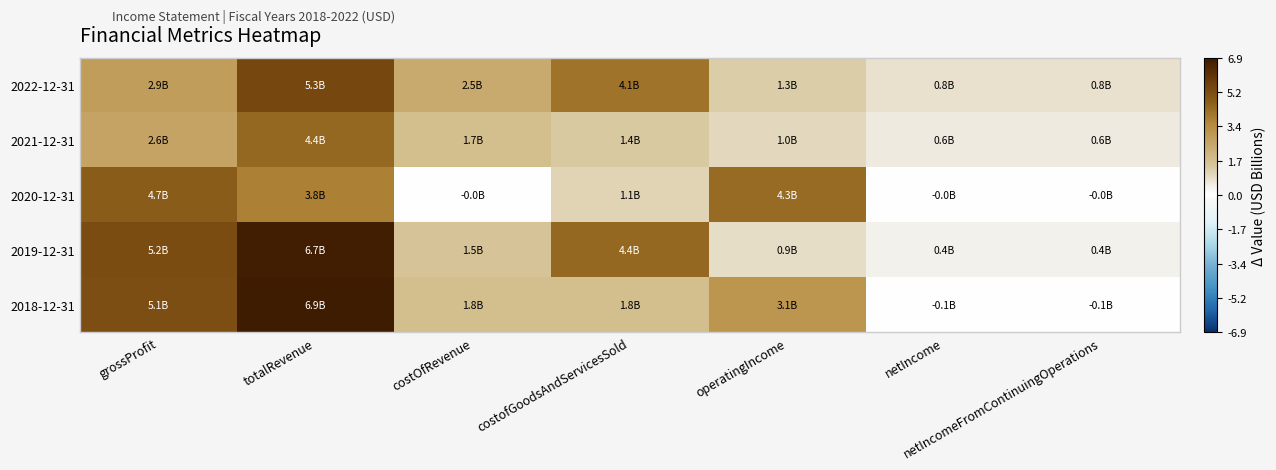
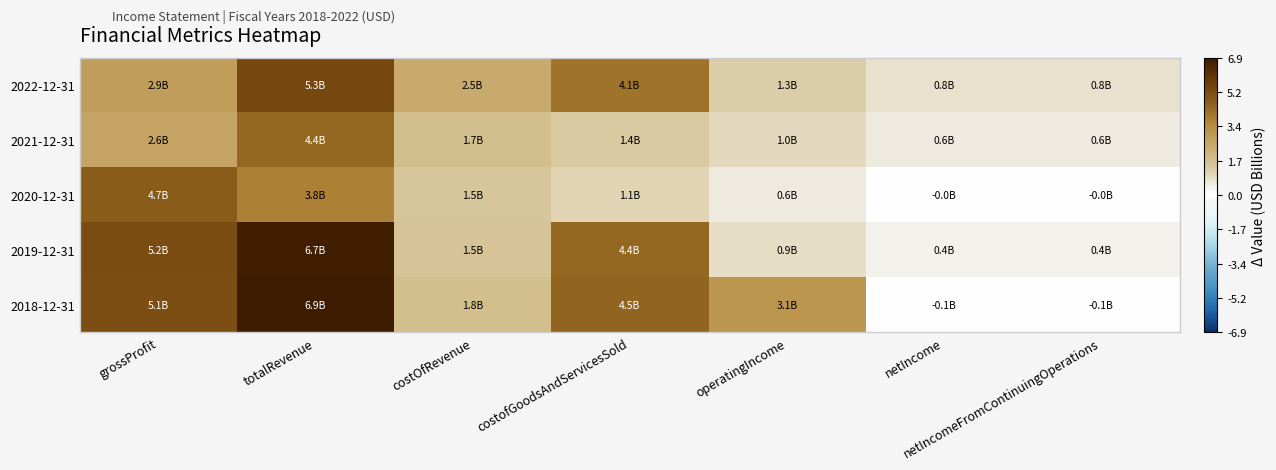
2020-12-31, costOfRevenue: -0.0B -> 1.5B
2020-12-31, operatingIncome: 4.3B -> 0.6B
2018-12-31, costofGoodsAndServicesSold: 1.8B -> 4.5B
